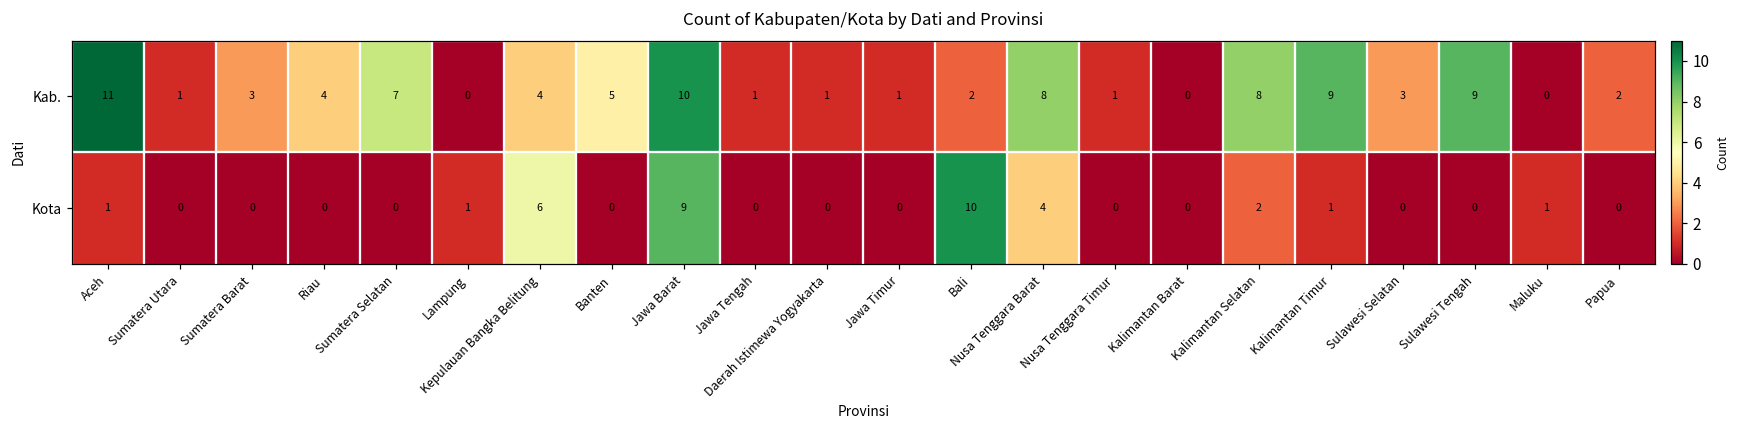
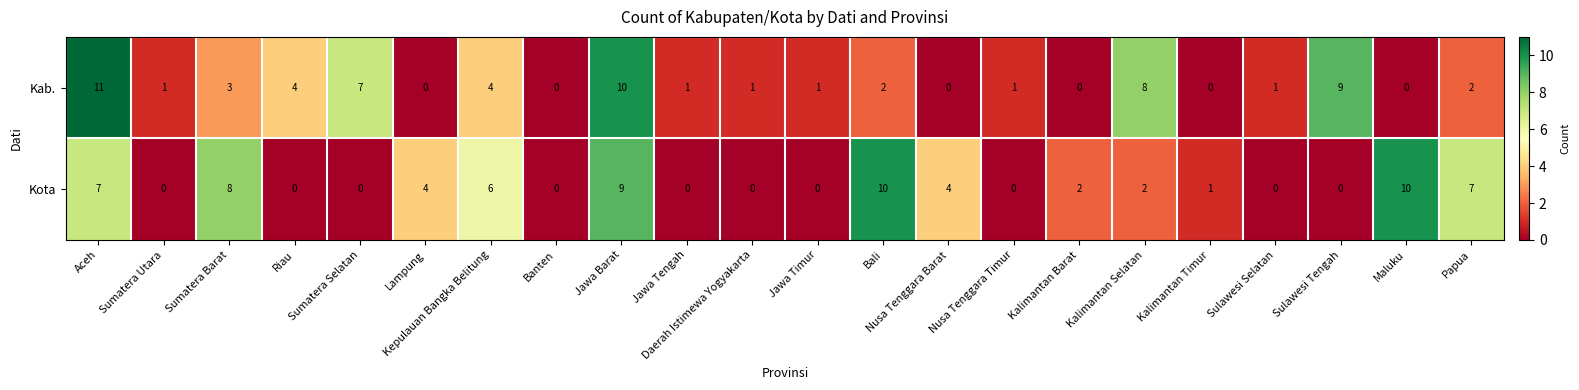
Kab., Banten: 5 -> 0
Kab., Nusa Tenggara Barat: 8 -> 0
Kab., Kalimantan Timur: 9 -> 0
Kab., Sulawesi Selatan: 3 -> 1
Kota, Aceh: 1 -> 7
Kota, Sumatera Barat: 0 -> 8
Kota, Lampung: 1 -> 4
Kota, Kalimantan Barat: 0 -> 2
Kota, Maluku: 1 -> 10
Kota, Papua: 0 -> 7
